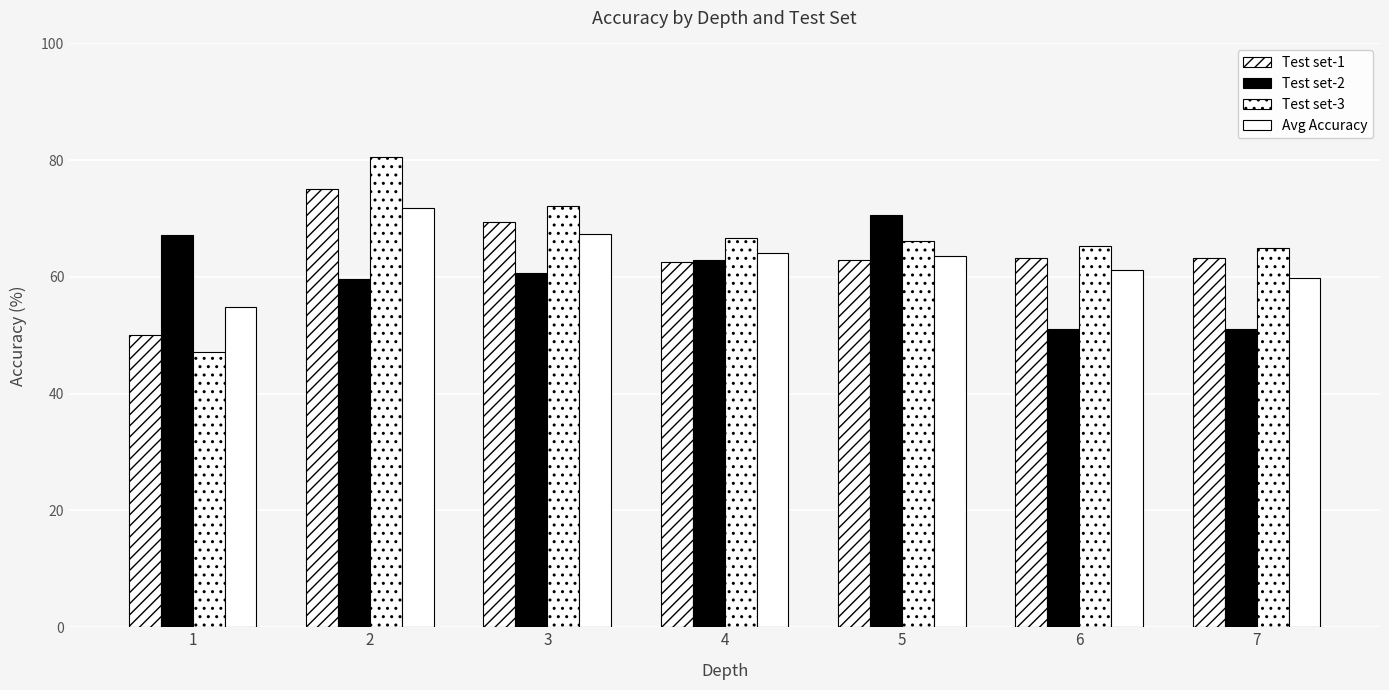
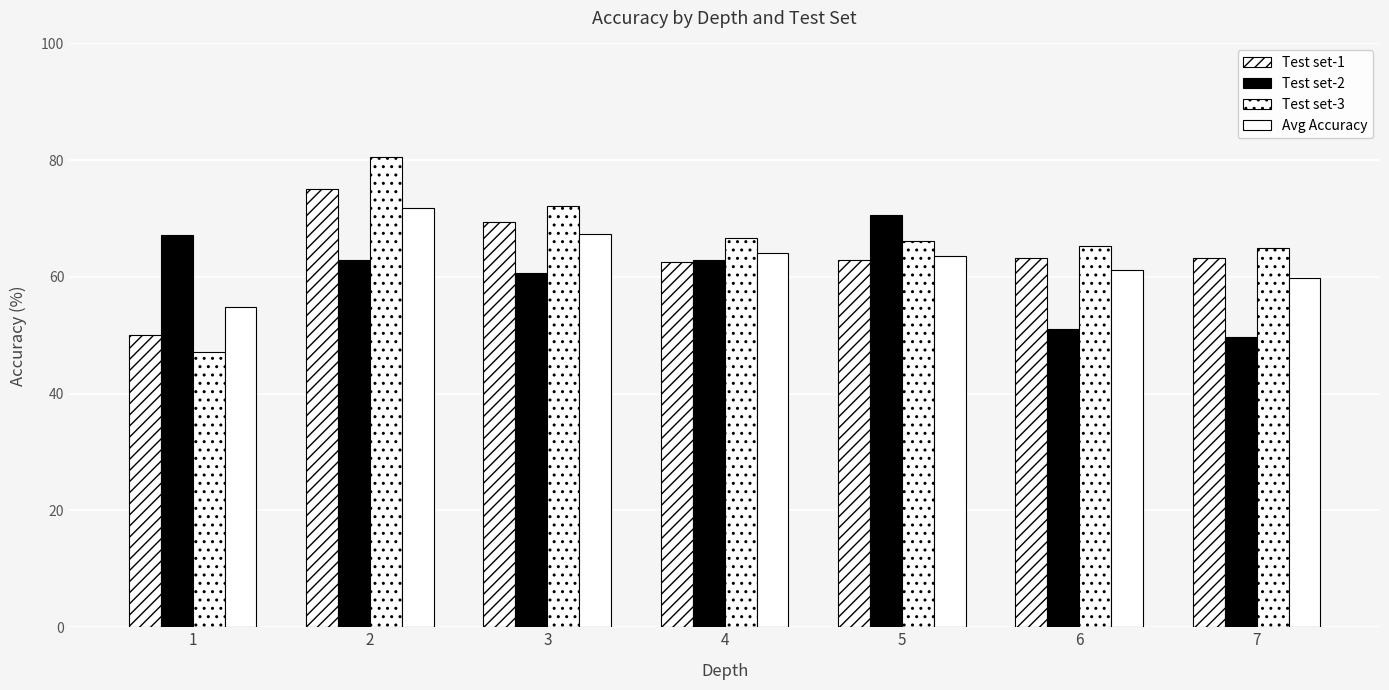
Test set-2, 2: 60 -> 63
Test set-2, 7: 51 -> 50
